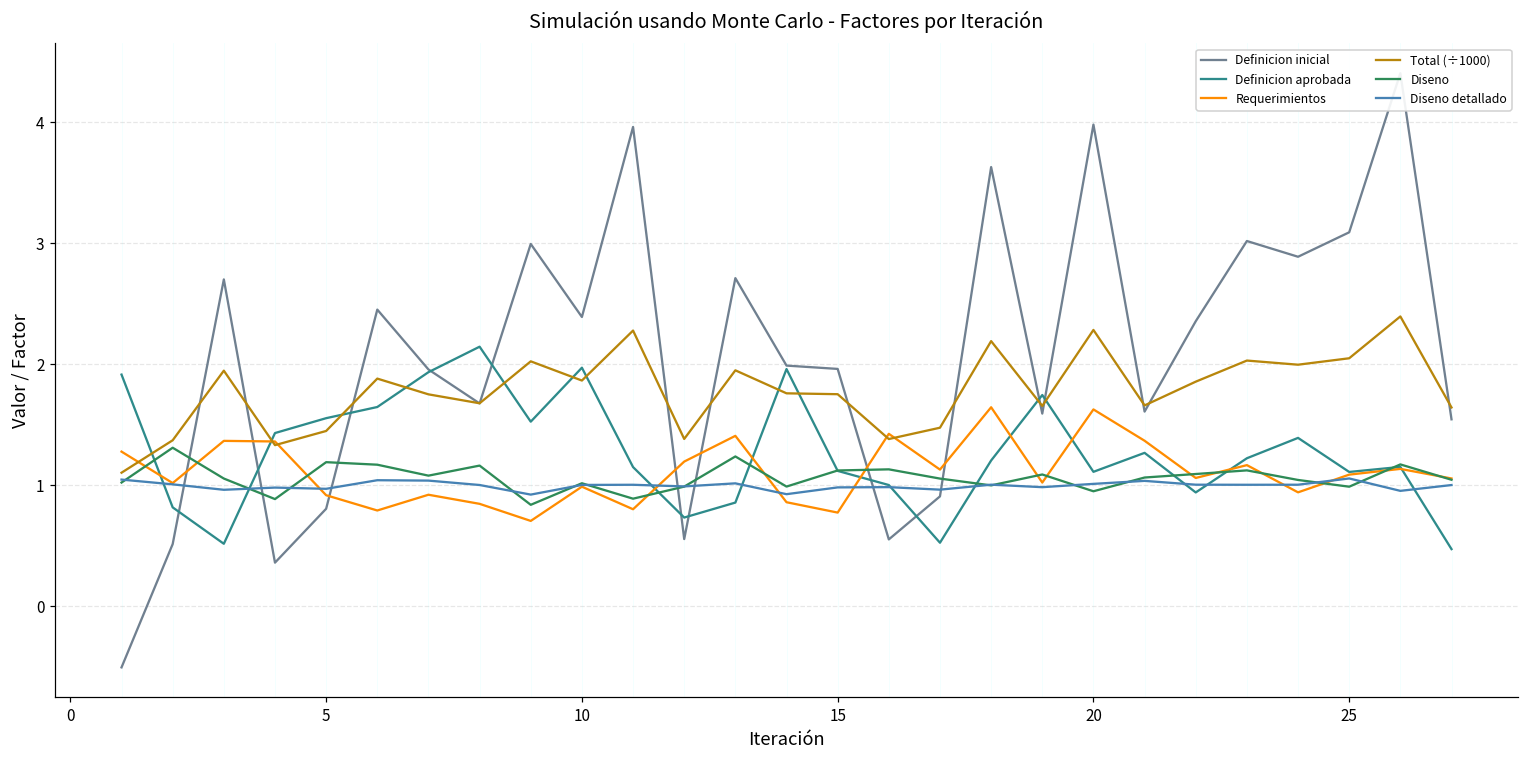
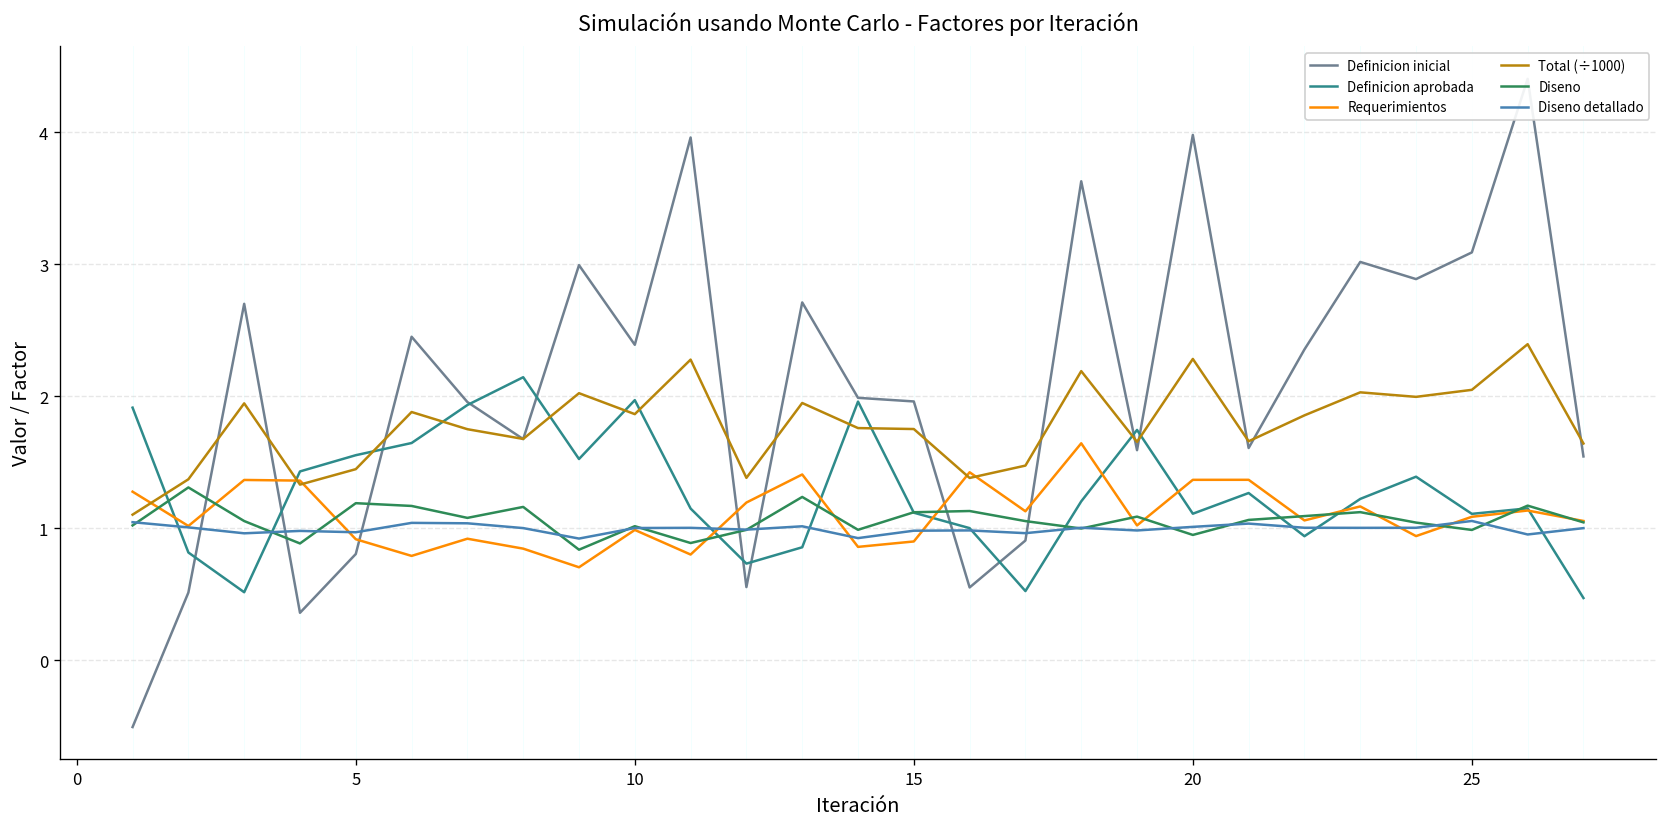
Requerimientos, 15: 0.77 -> 0.90
Requerimientos, 20: 1.63 -> 1.37
